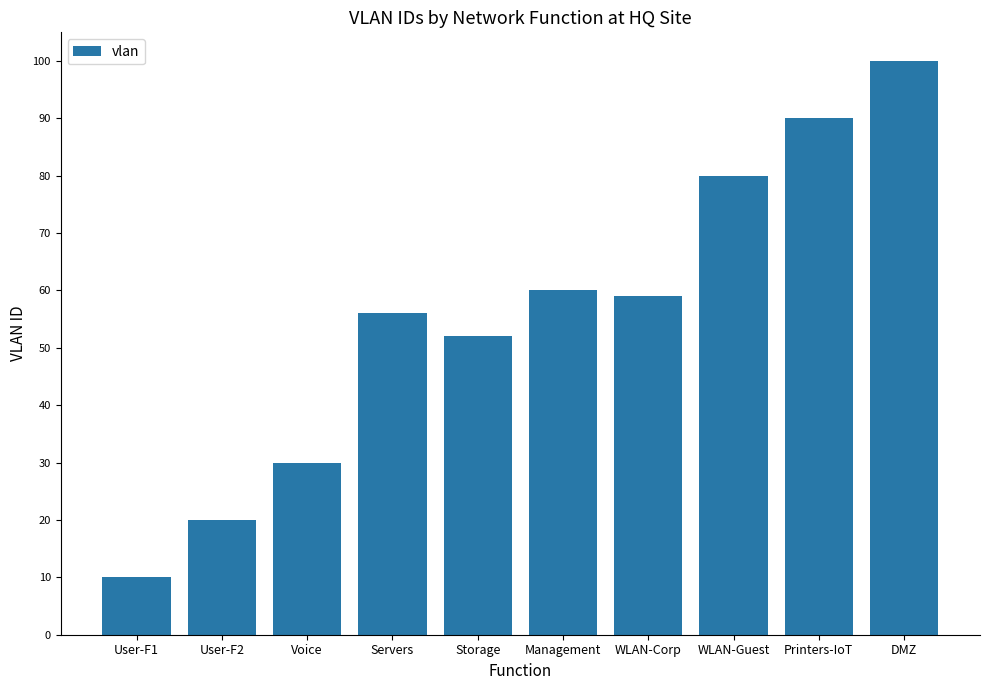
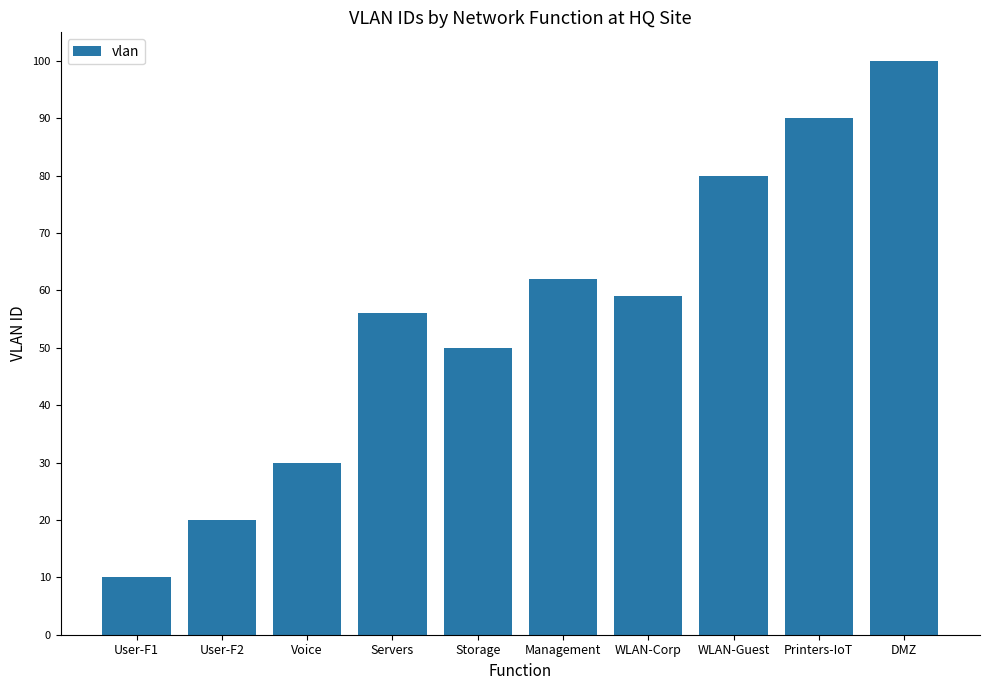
Storage: 52 -> 50
Management: 60 -> 62
